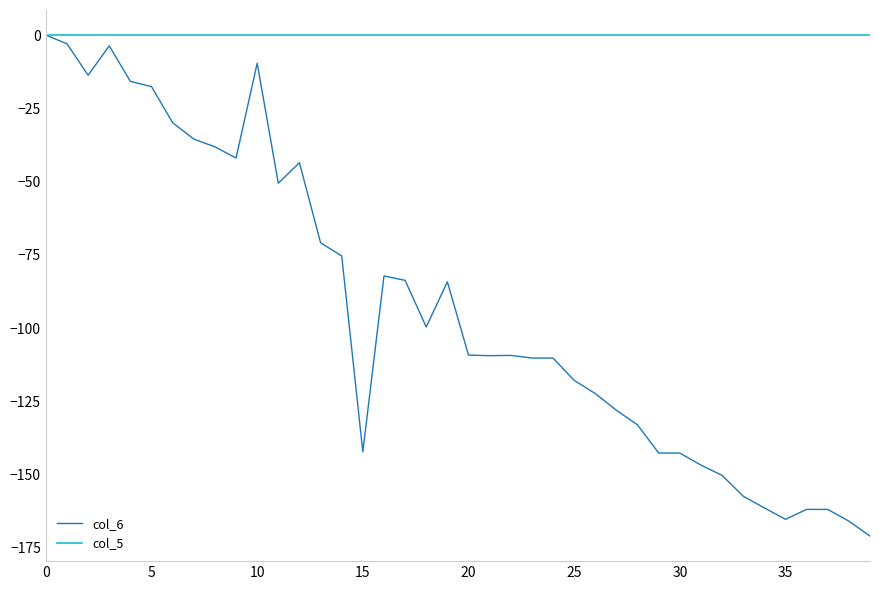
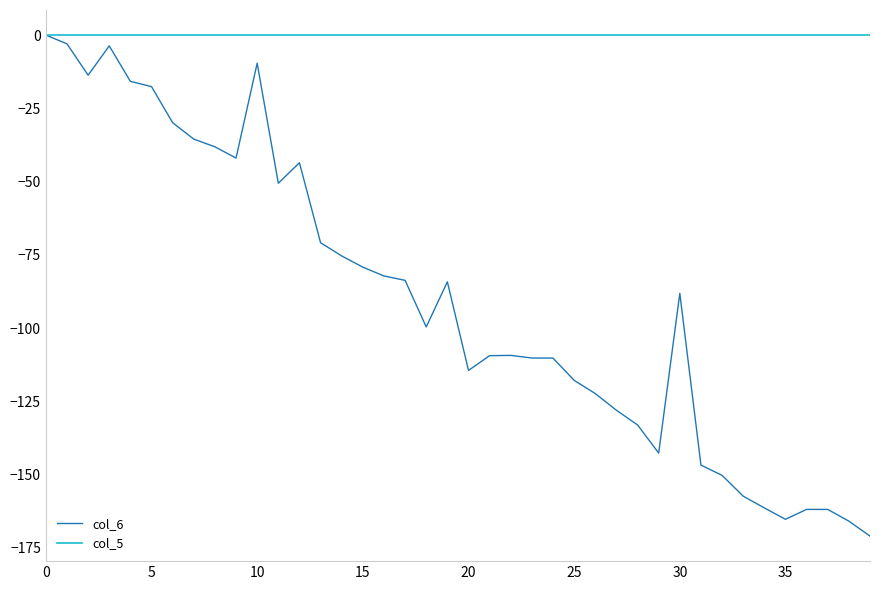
col_6, 15: -142 -> -79
col_6, 20: -109 -> -114
col_6, 30: -143 -> -88
